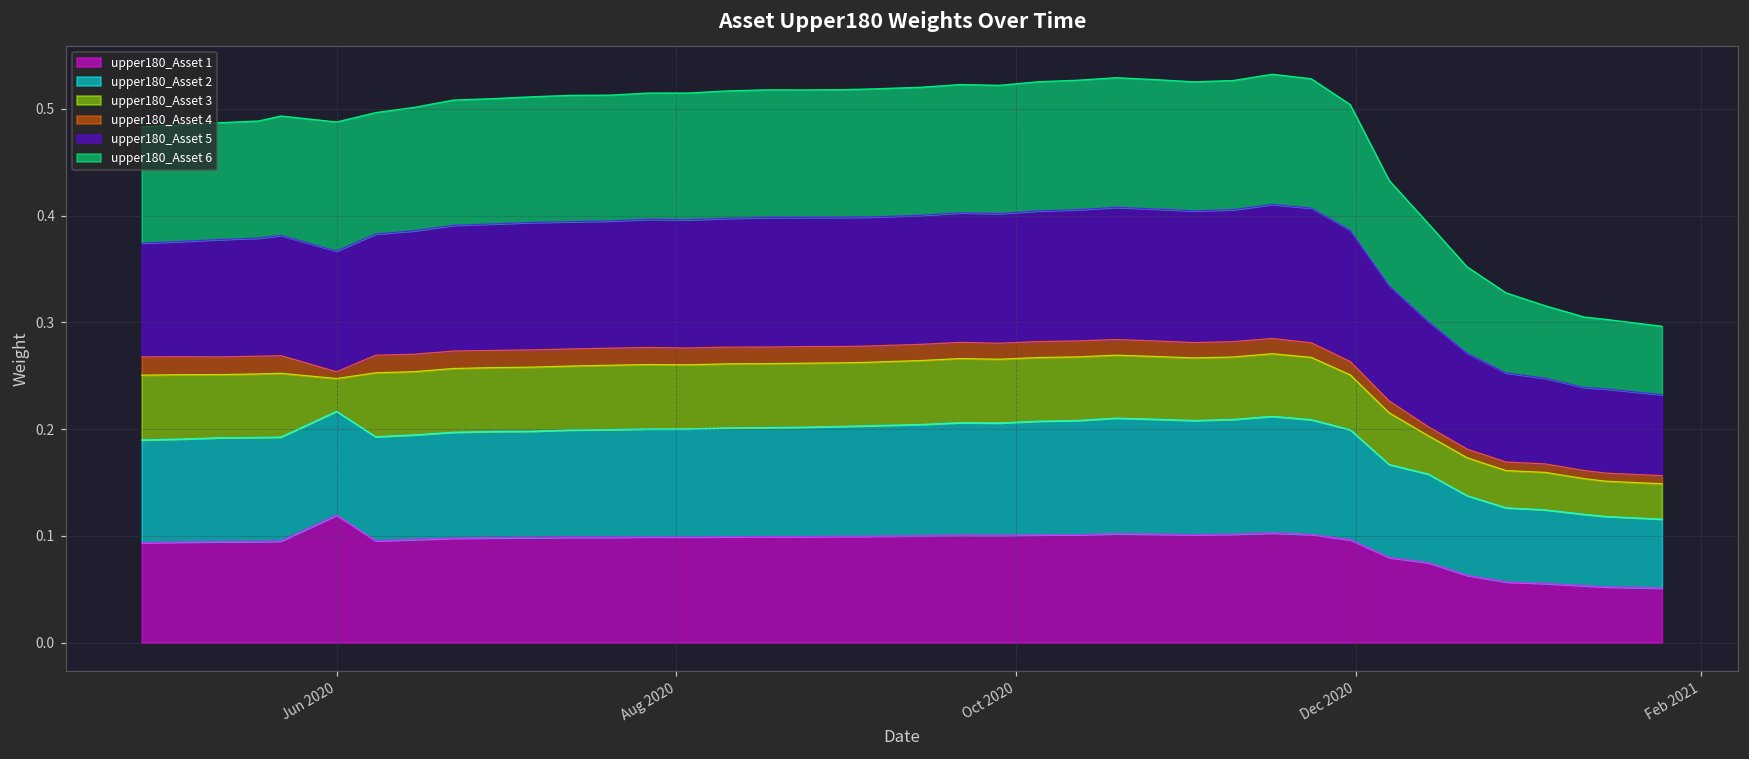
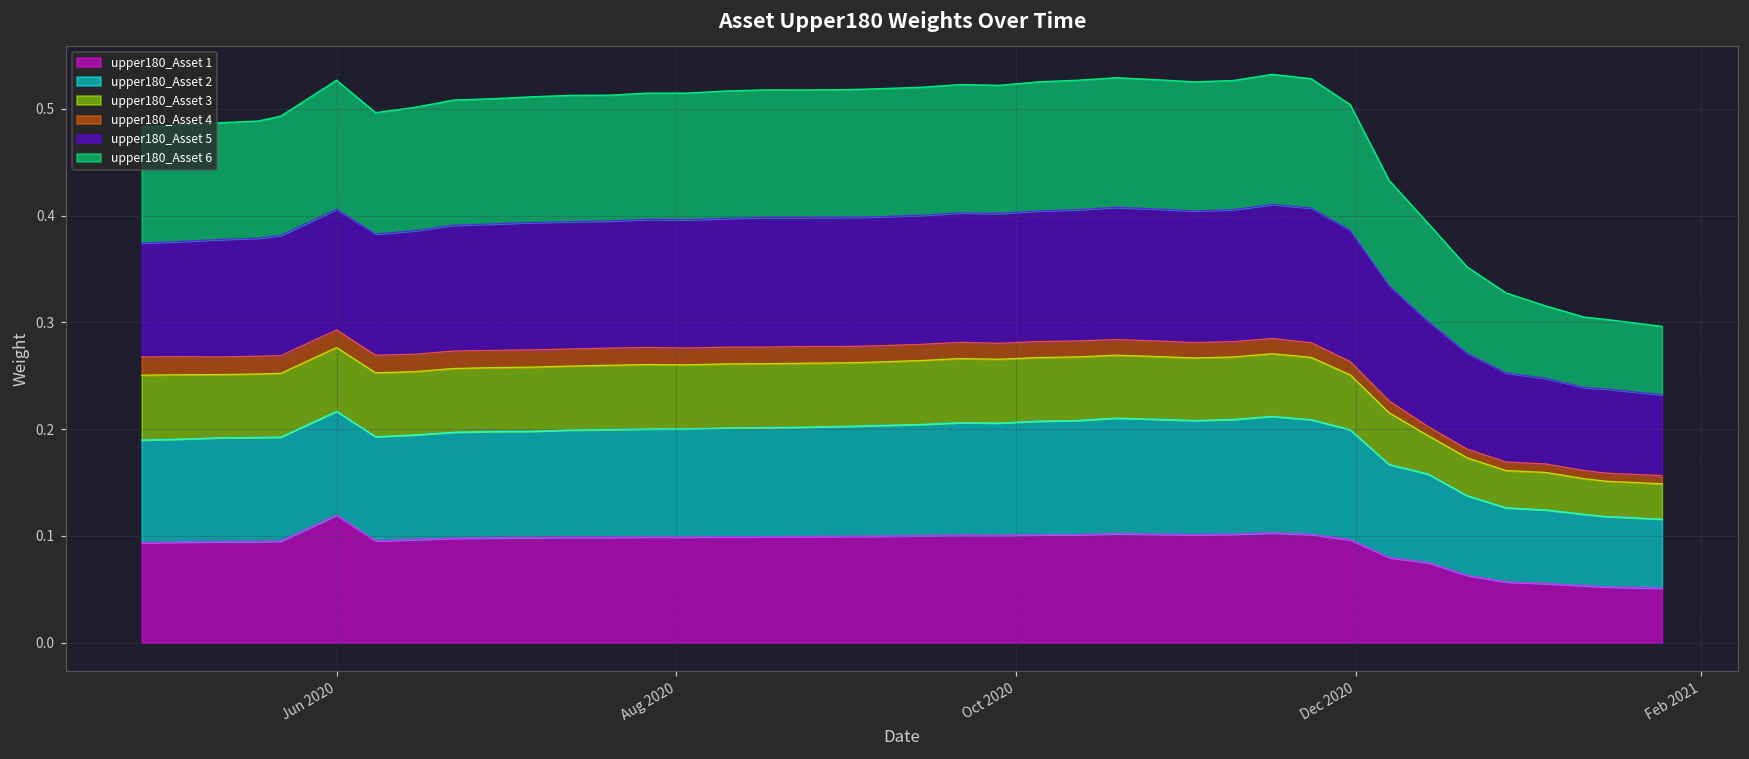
upper180_Asset 3, Jun 2020: 0.03 -> 0.06
upper180_Asset 4, Jun 2020: 0.01 -> 0.02
